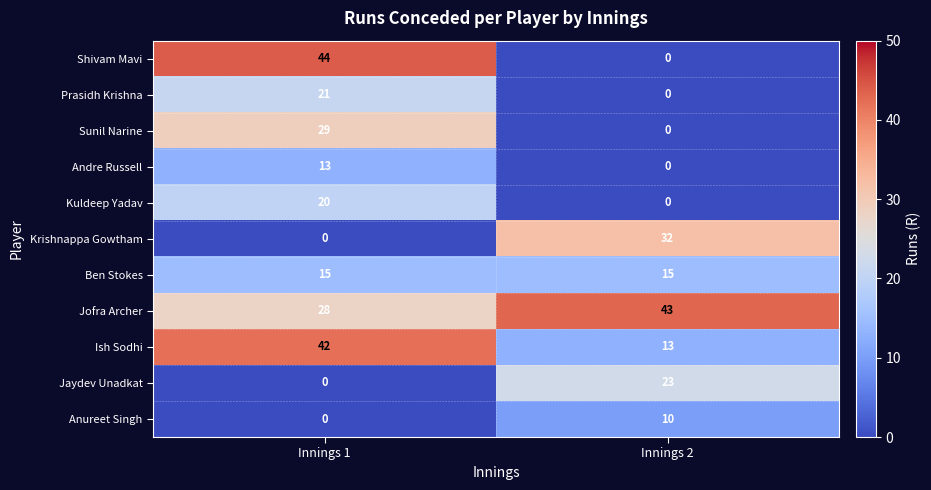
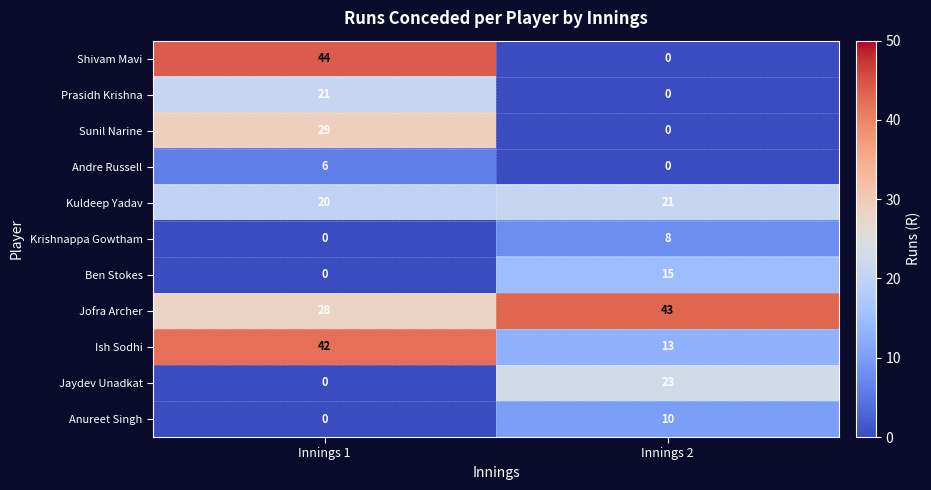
Andre Russell, Innings 1: 13 -> 6
Kuldeep Yadav, Innings 2: 0 -> 21
Krishnappa Gowtham, Innings 2: 32 -> 8
Ben Stokes, Innings 1: 15 -> 0
